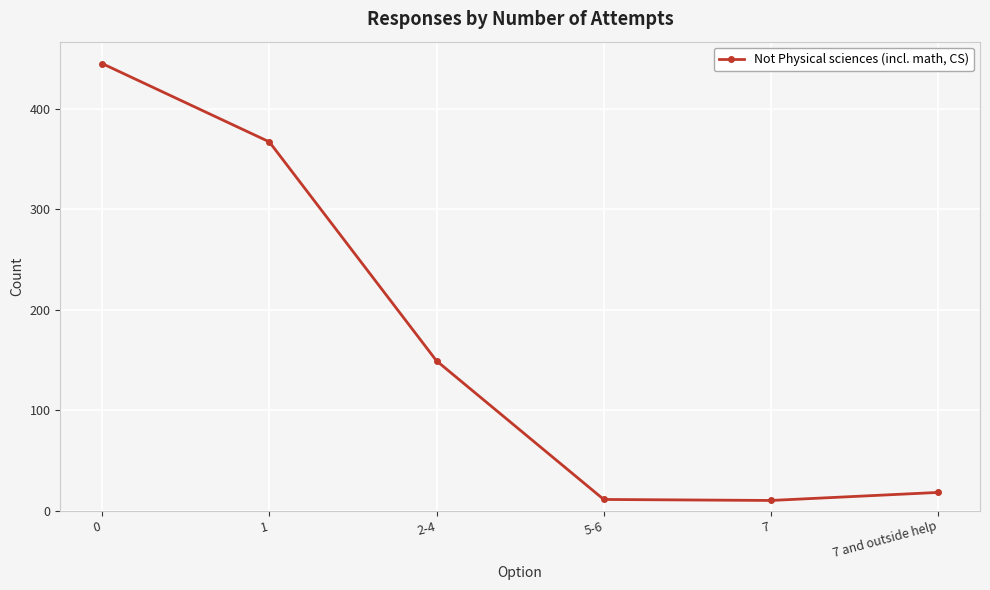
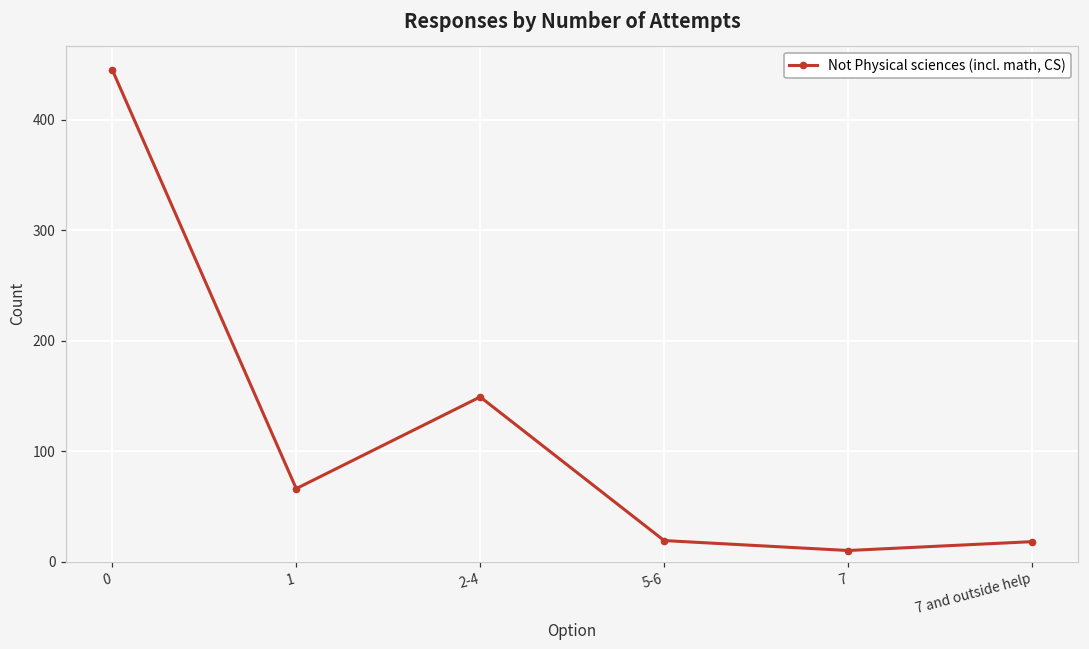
1: 367 -> 66
5-6: 11 -> 19
